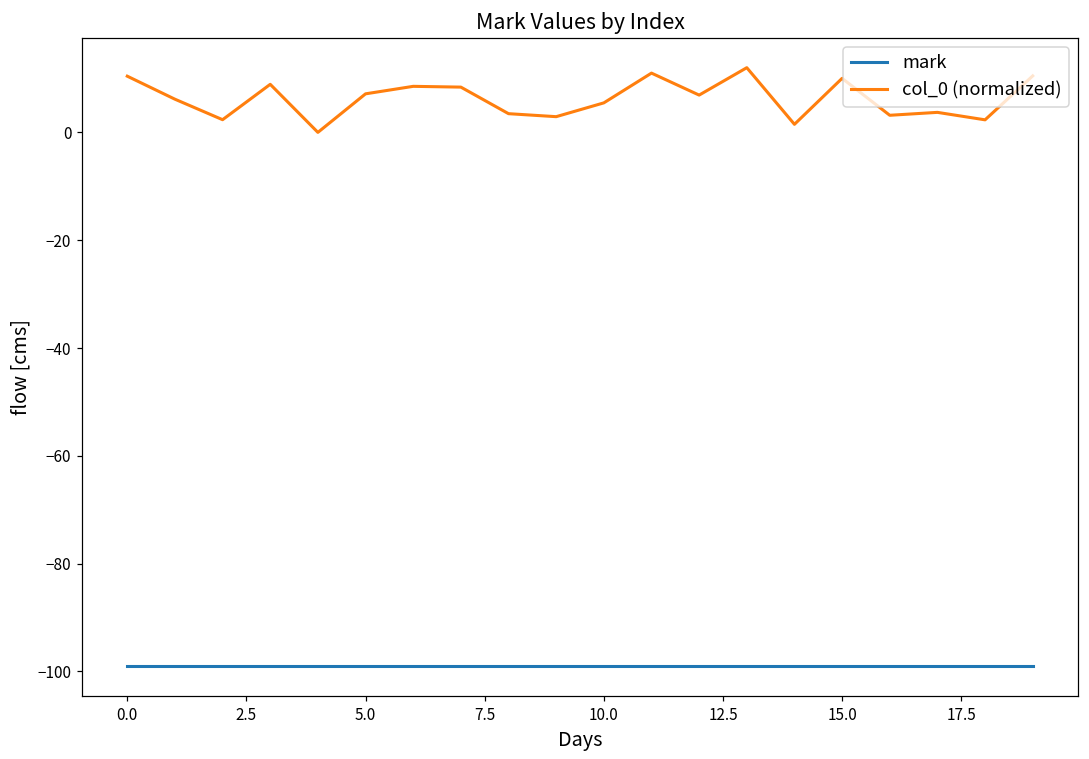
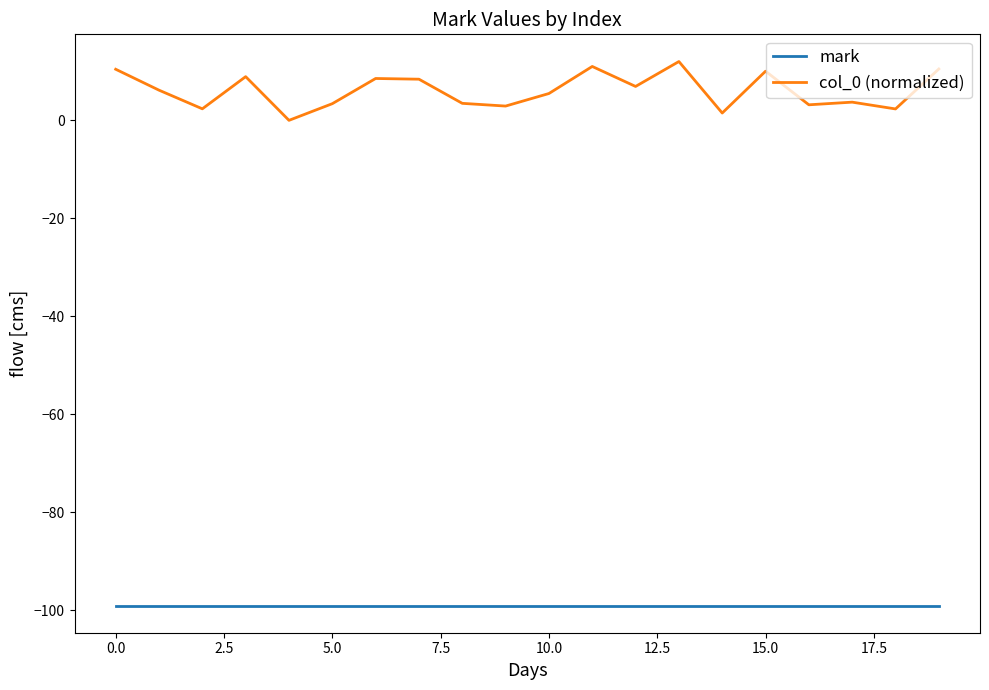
col_0 (normalized), 5.0: 7 -> 3
